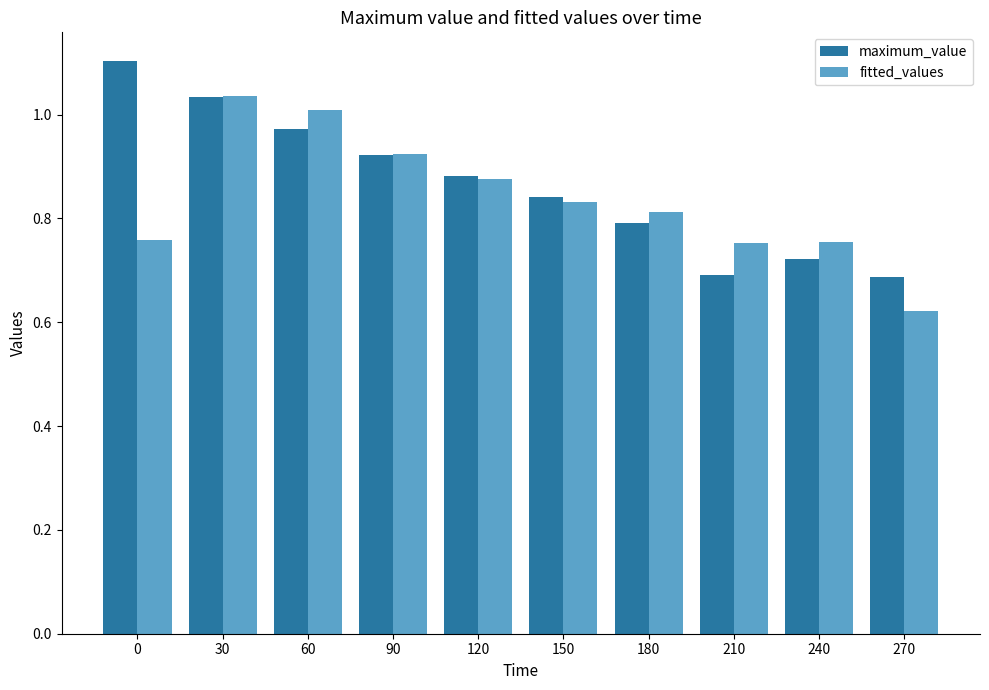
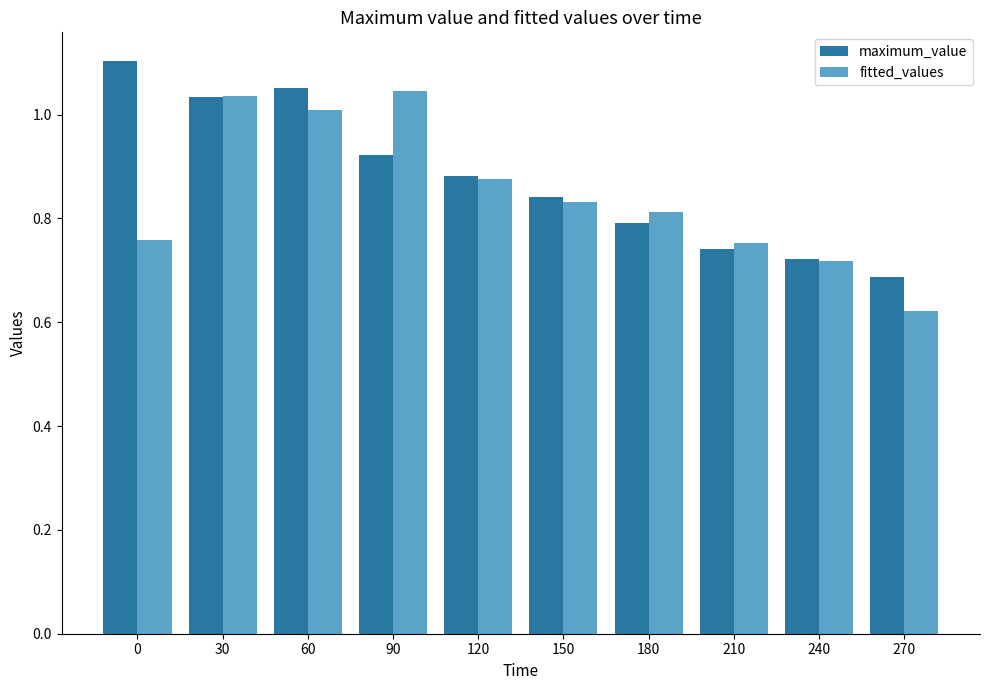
maximum_value, 60: 0.97 -> 1.05
fitted_values, 90: 0.92 -> 1.04
maximum_value, 210: 0.69 -> 0.74
fitted_values, 240: 0.75 -> 0.72
